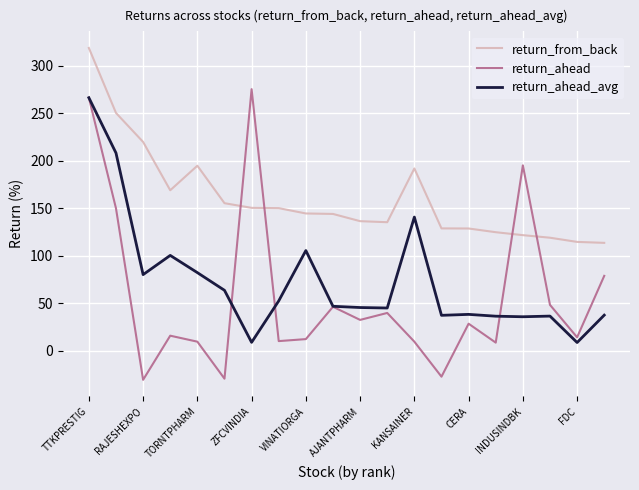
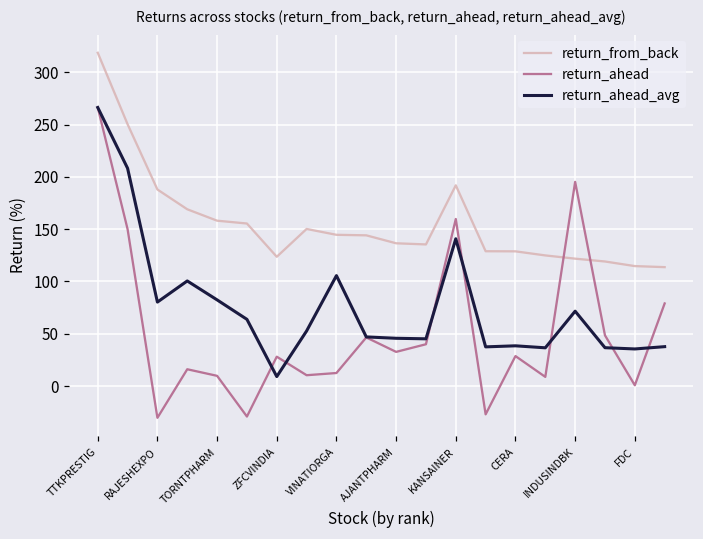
return_from_back, RAJESHEXPO: 220 -> 190
return_from_back, TORNTPHARM: 190 -> 160
return_from_back, ZFCVINDIA: 150 -> 120
return_ahead, ZFCVINDIA: 280 -> 30
return_ahead, KANSAINER: 10 -> 160
return_ahead_avg, INDUSINDBK: 40 -> 70
return_ahead, FDC: 10 -> 0
return_ahead_avg, FDC: 10 -> 40
